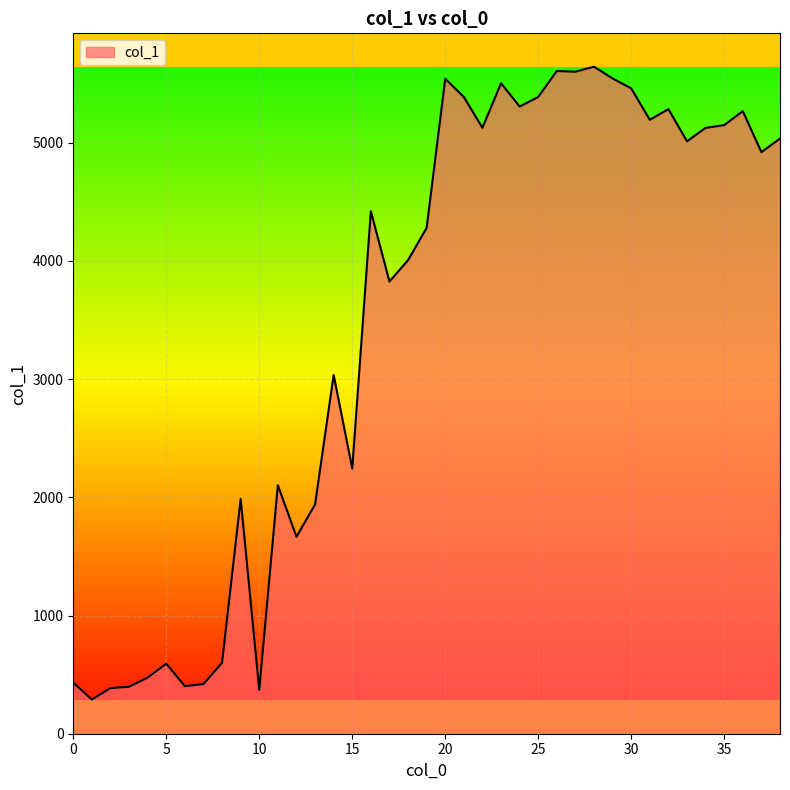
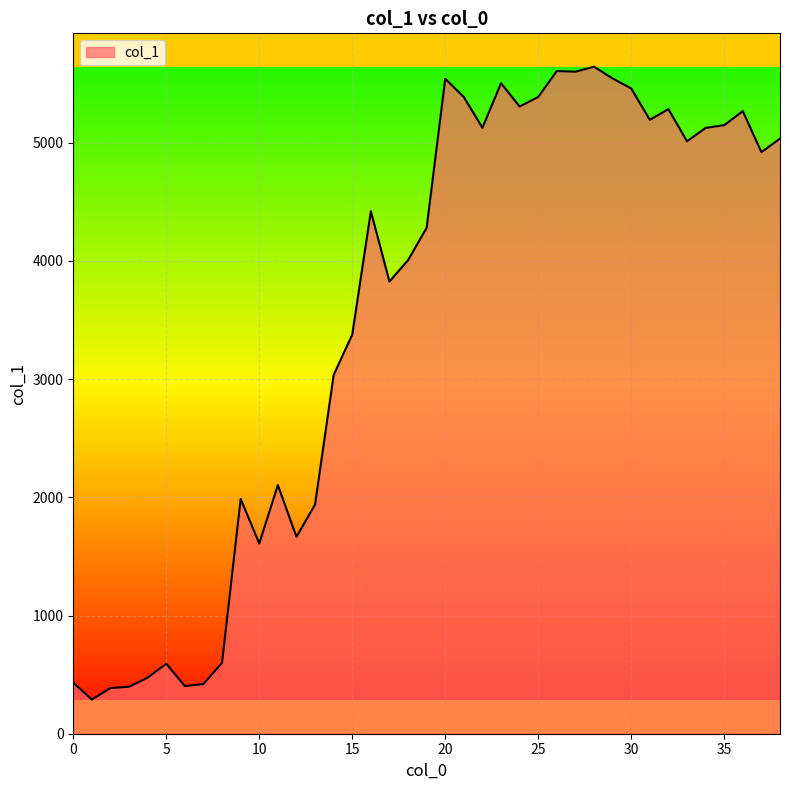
10: 370 -> 1610
15: 2240 -> 3380
